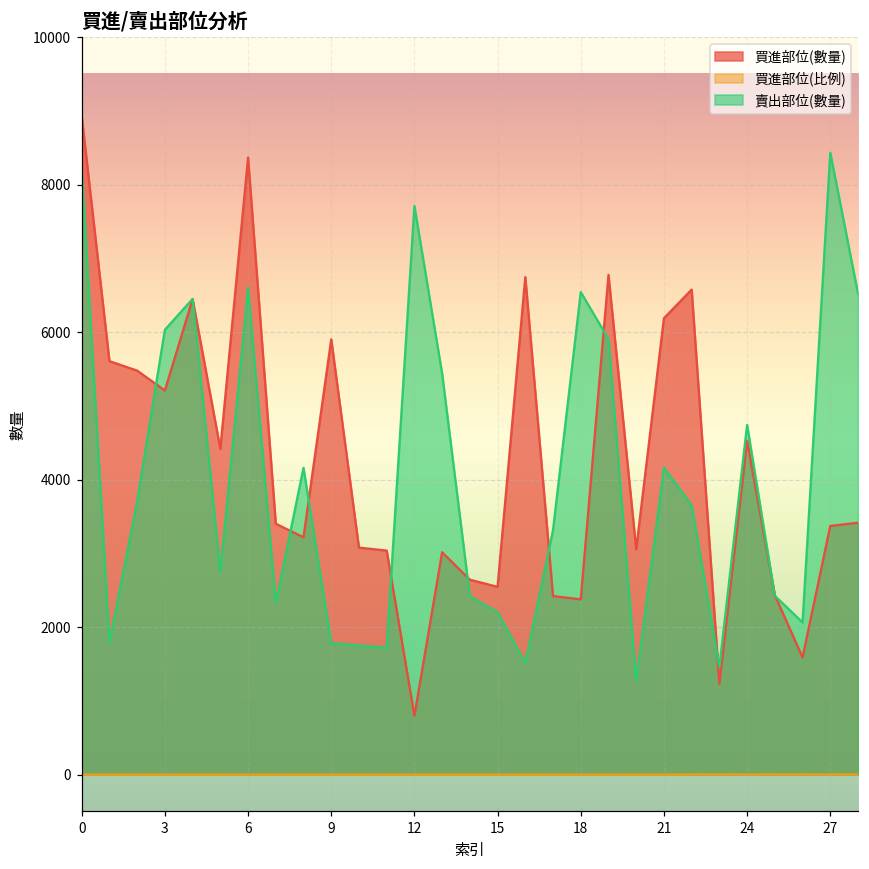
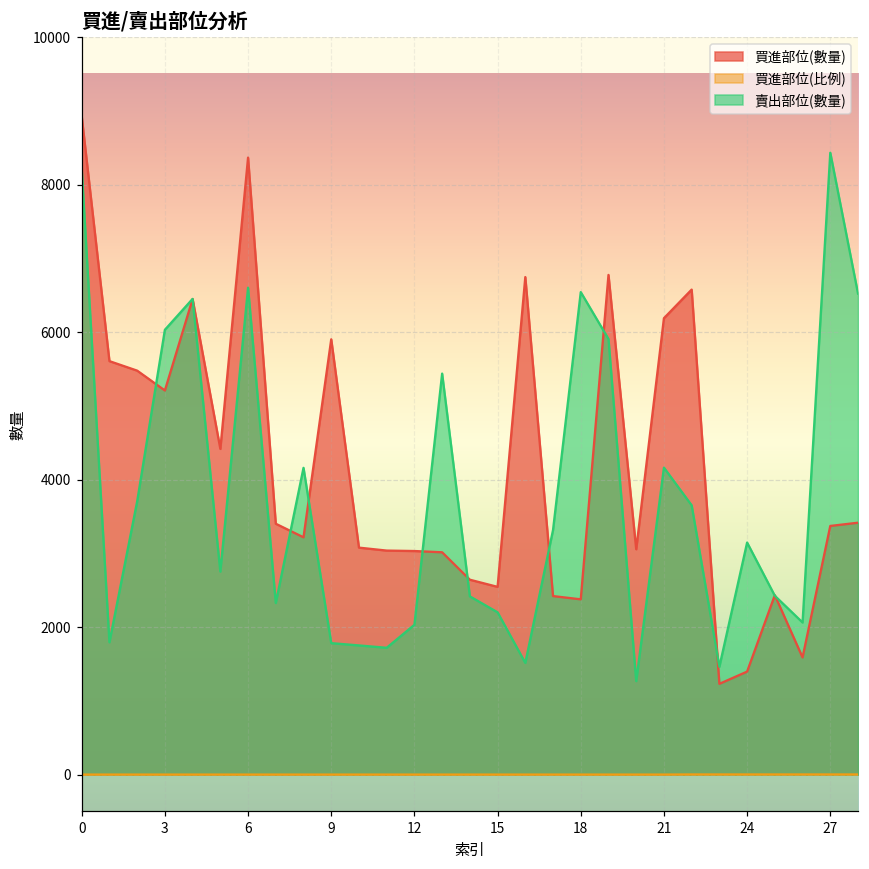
買進部位(數量), 12: 800 -> 3000
賣出部位(數量), 12: 7700 -> 2000
買進部位(數量), 24: 4500 -> 1400
賣出部位(數量), 24: 4700 -> 3100
